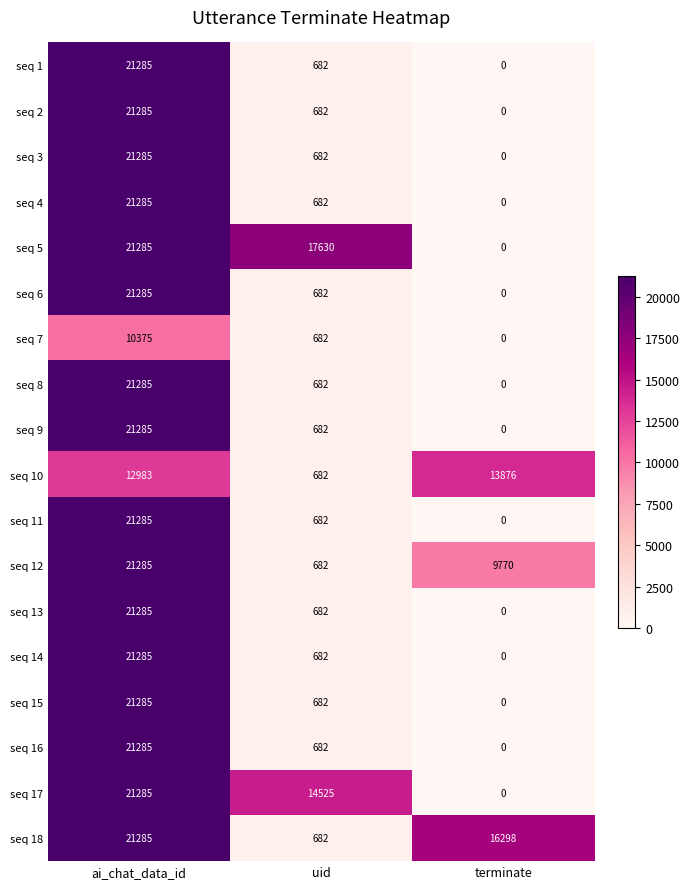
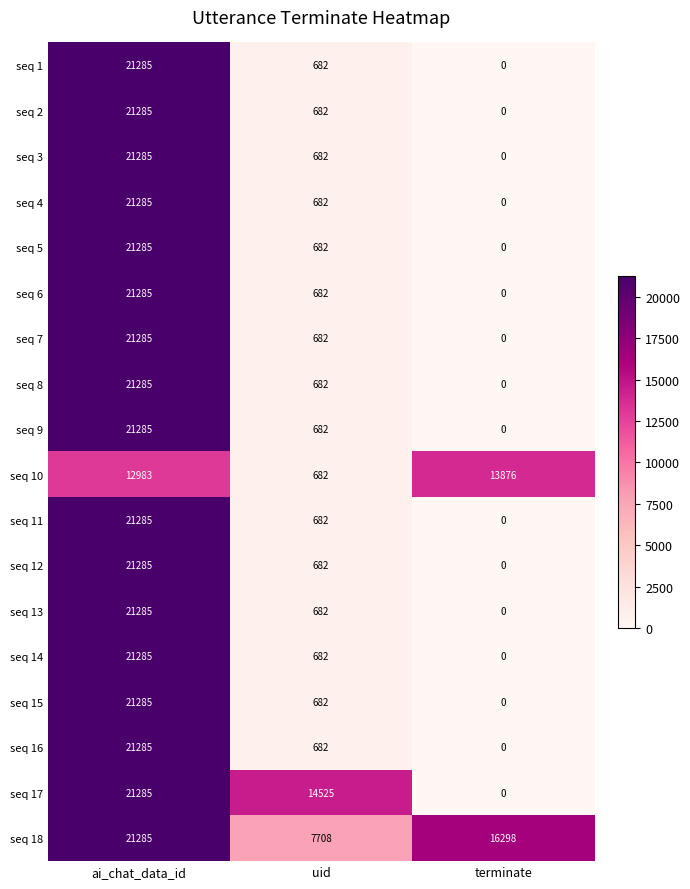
seq 5, uid: 17630 -> 682
seq 7, ai_chat_data_id: 10375 -> 21285
seq 12, terminate: 9770 -> 0
seq 18, uid: 682 -> 7708
